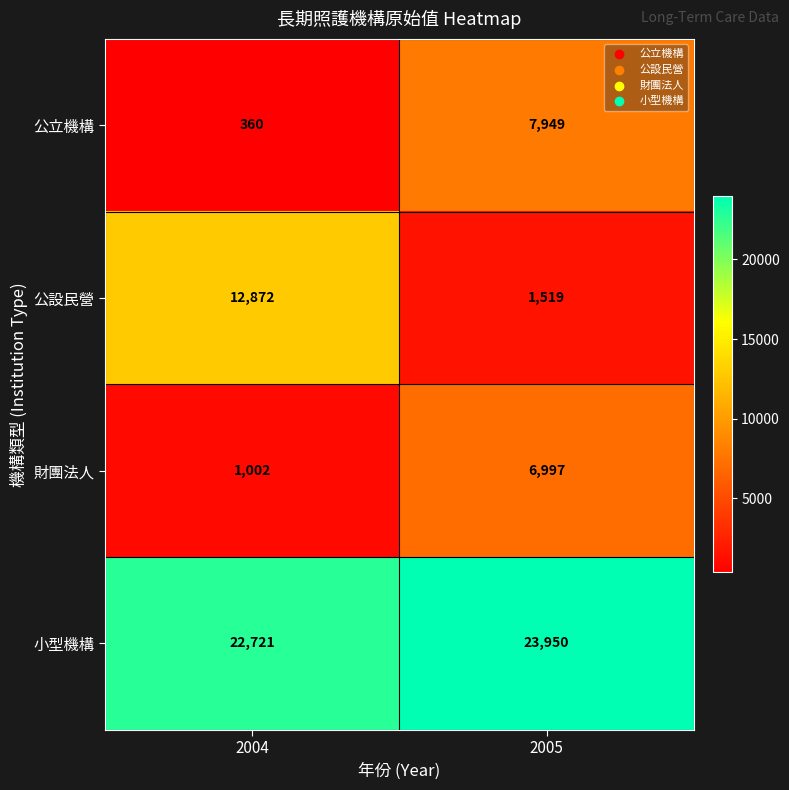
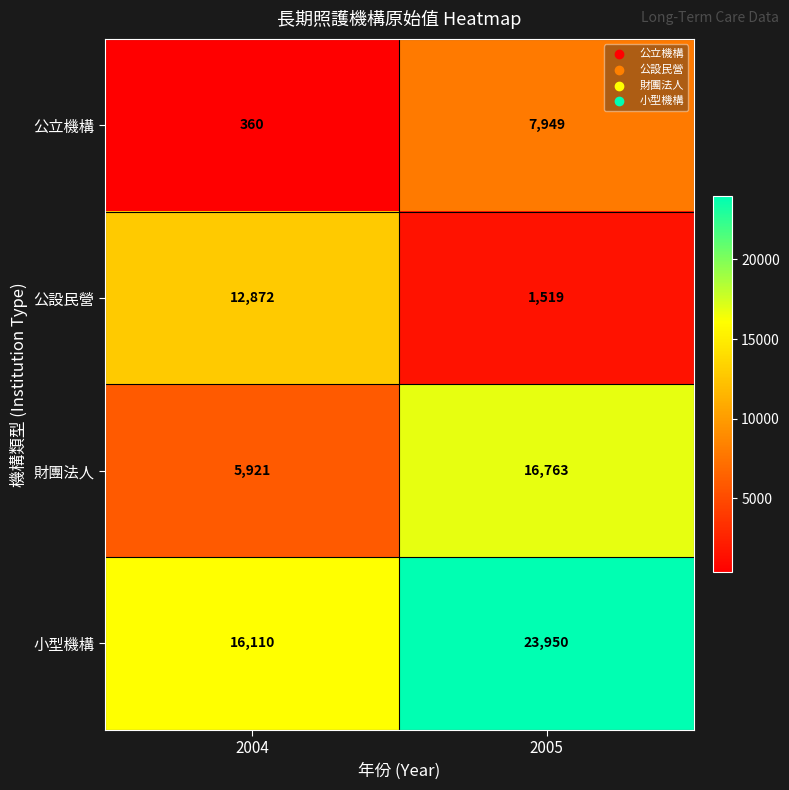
財團法人, 2004: 1,002 -> 5,921
財團法人, 2005: 6,997 -> 16,763
小型機構, 2004: 22,721 -> 16,110
